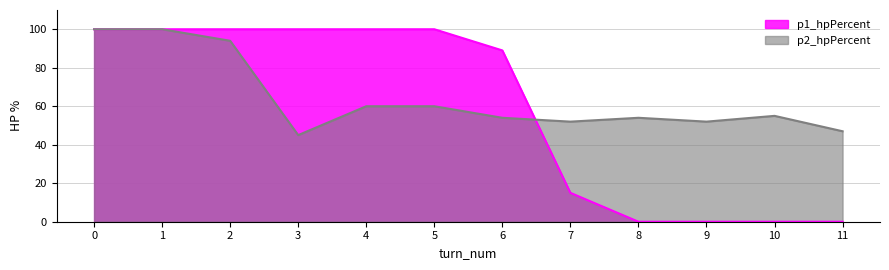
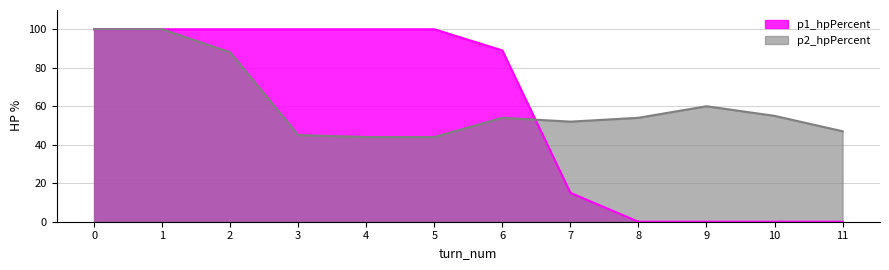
p2_hpPercent, 2: 94 -> 88
p2_hpPercent, 4: 60 -> 44
p2_hpPercent, 5: 60 -> 44
p2_hpPercent, 9: 52 -> 60
